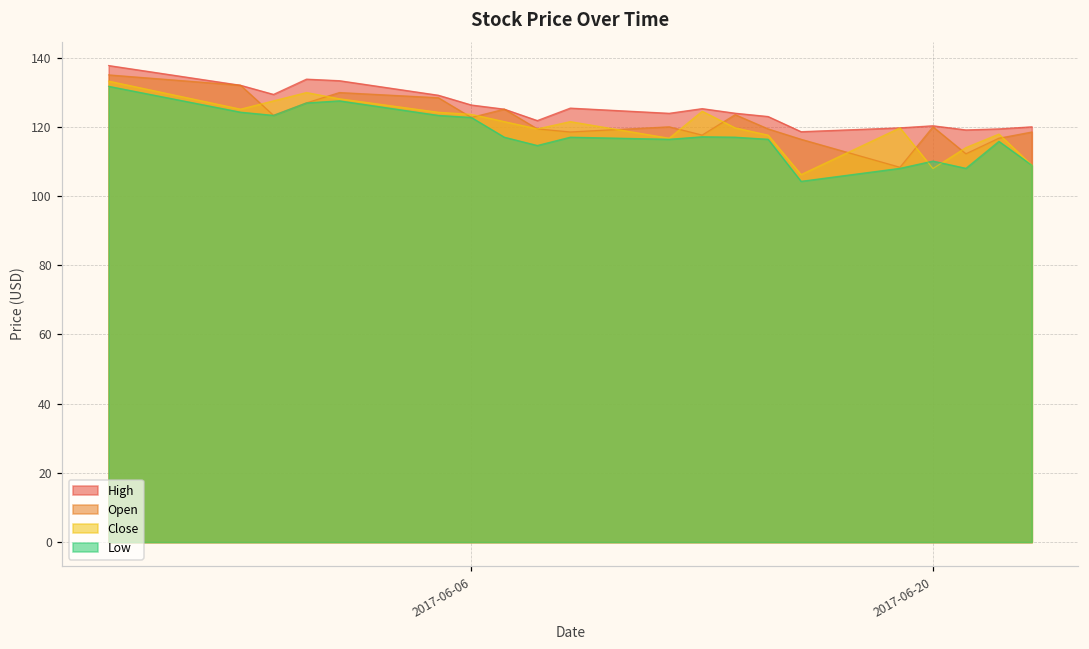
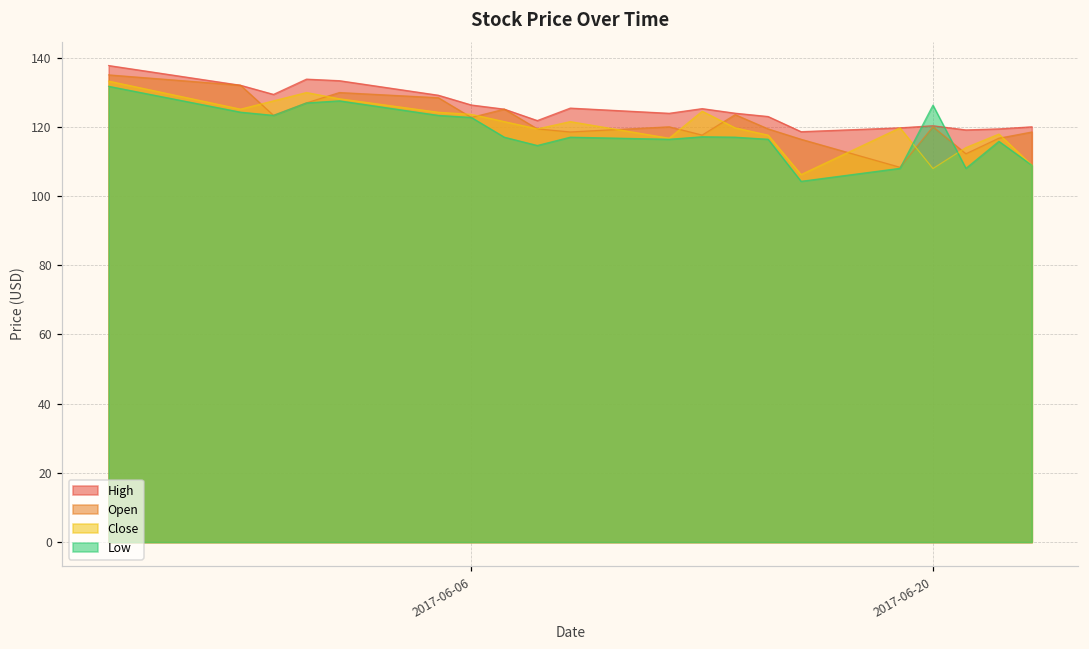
Low, 2017-06-20: 110 -> 126
